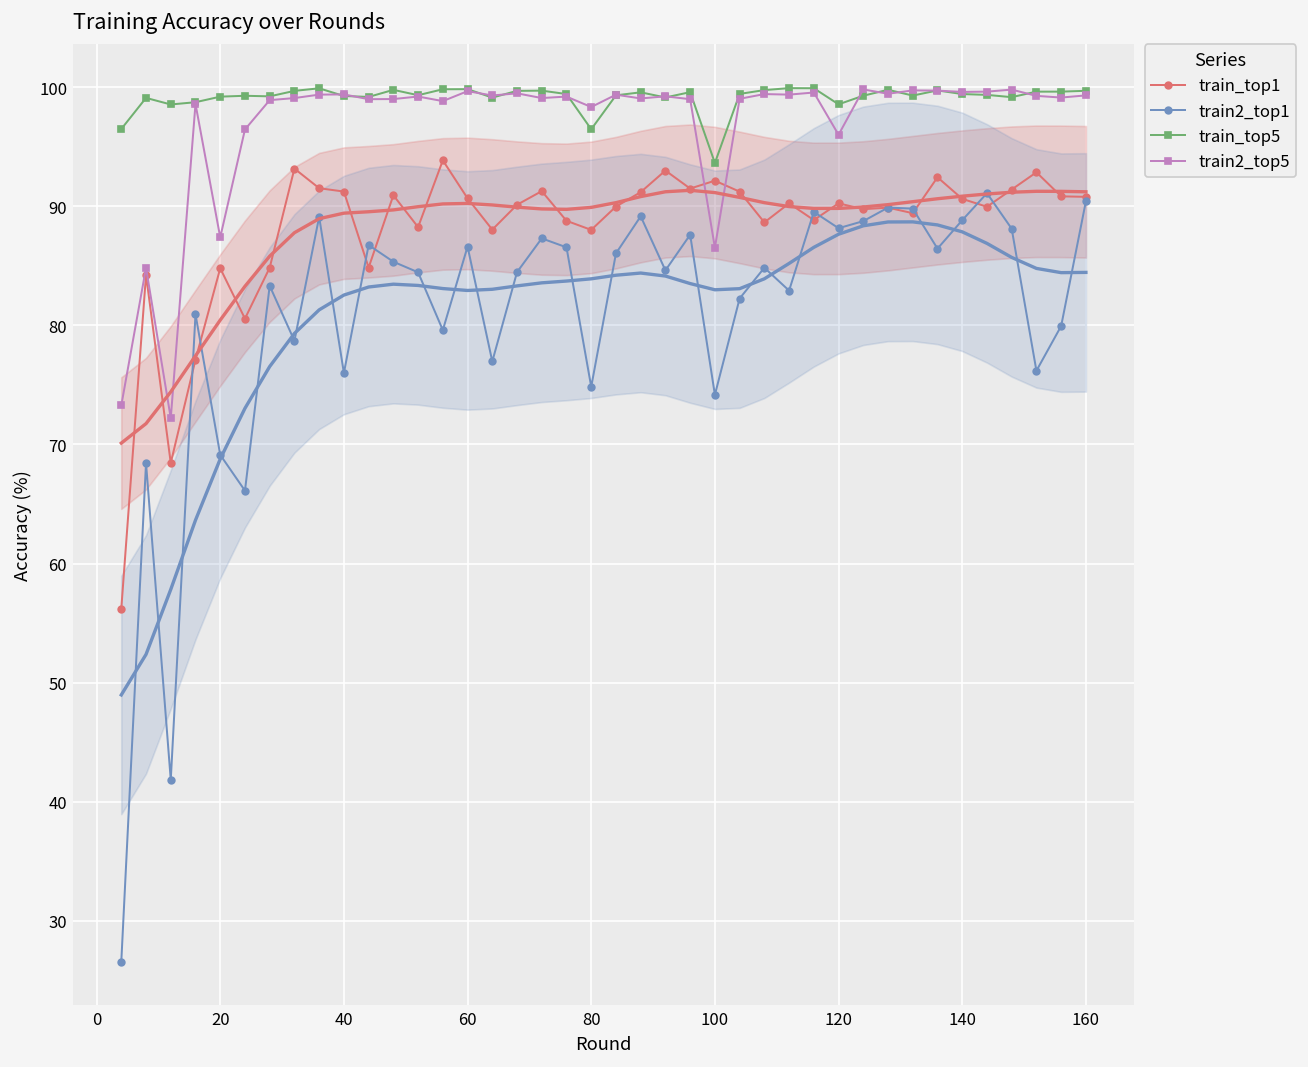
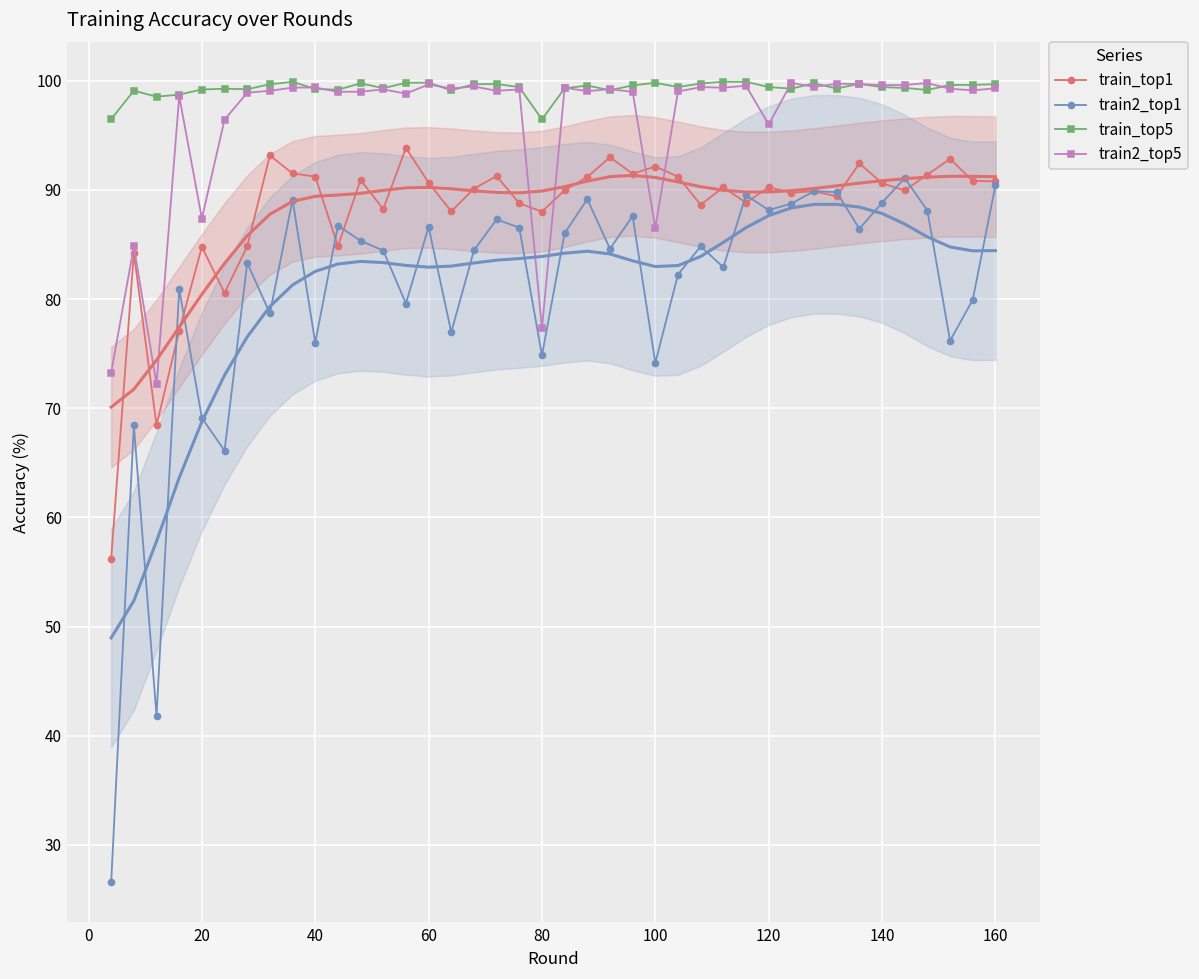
train2_top5, 80: 98 -> 77
train_top5, 100: 94 -> 100
train_top5, 120: 98.6 -> 99.4
